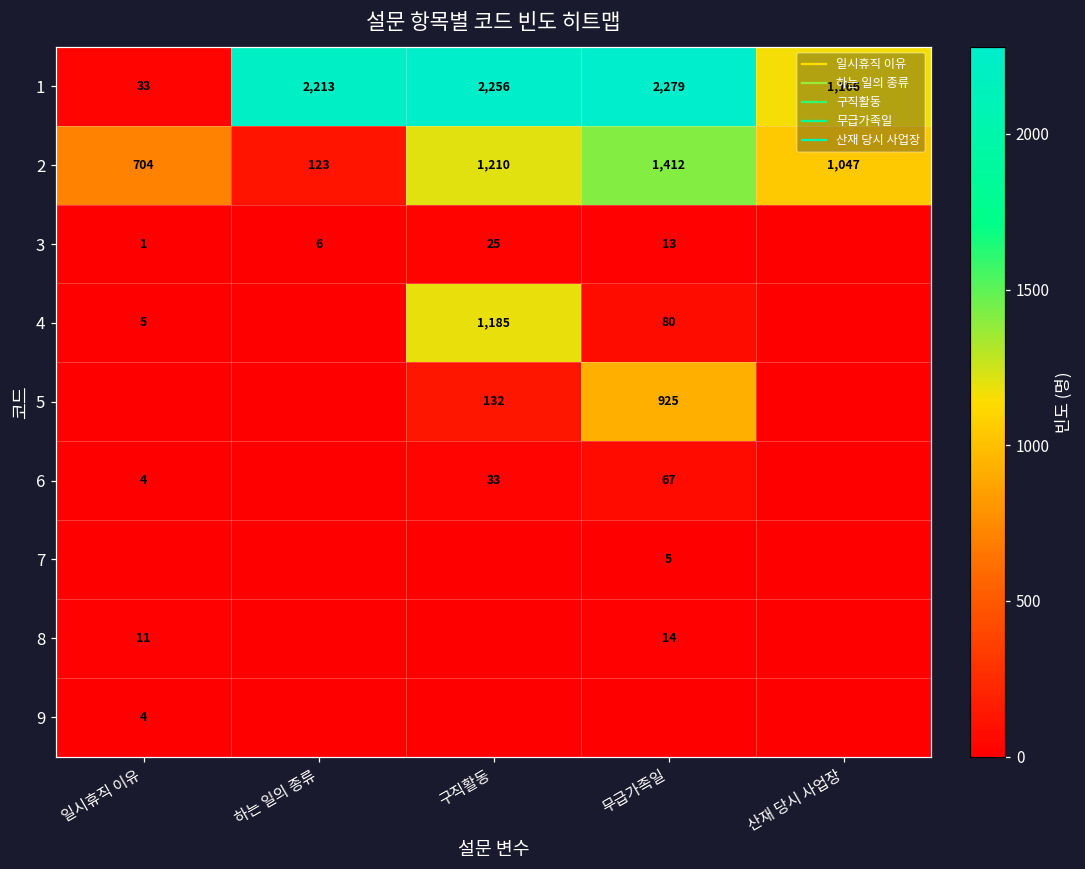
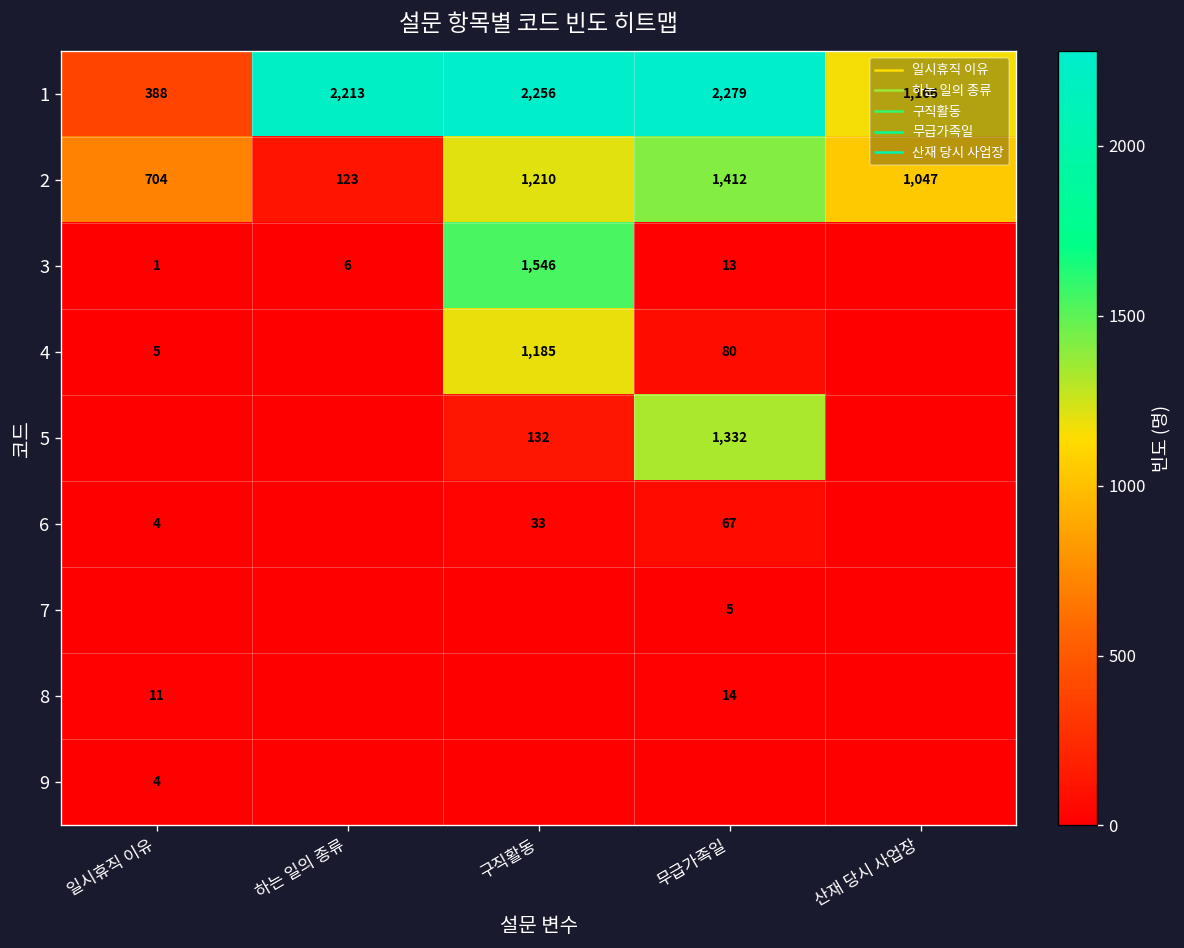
1, 일시휴직 이유: 33 -> 388
3, 구직활동: 25 -> 1,546
5, 무급가족일: 925 -> 1,332
